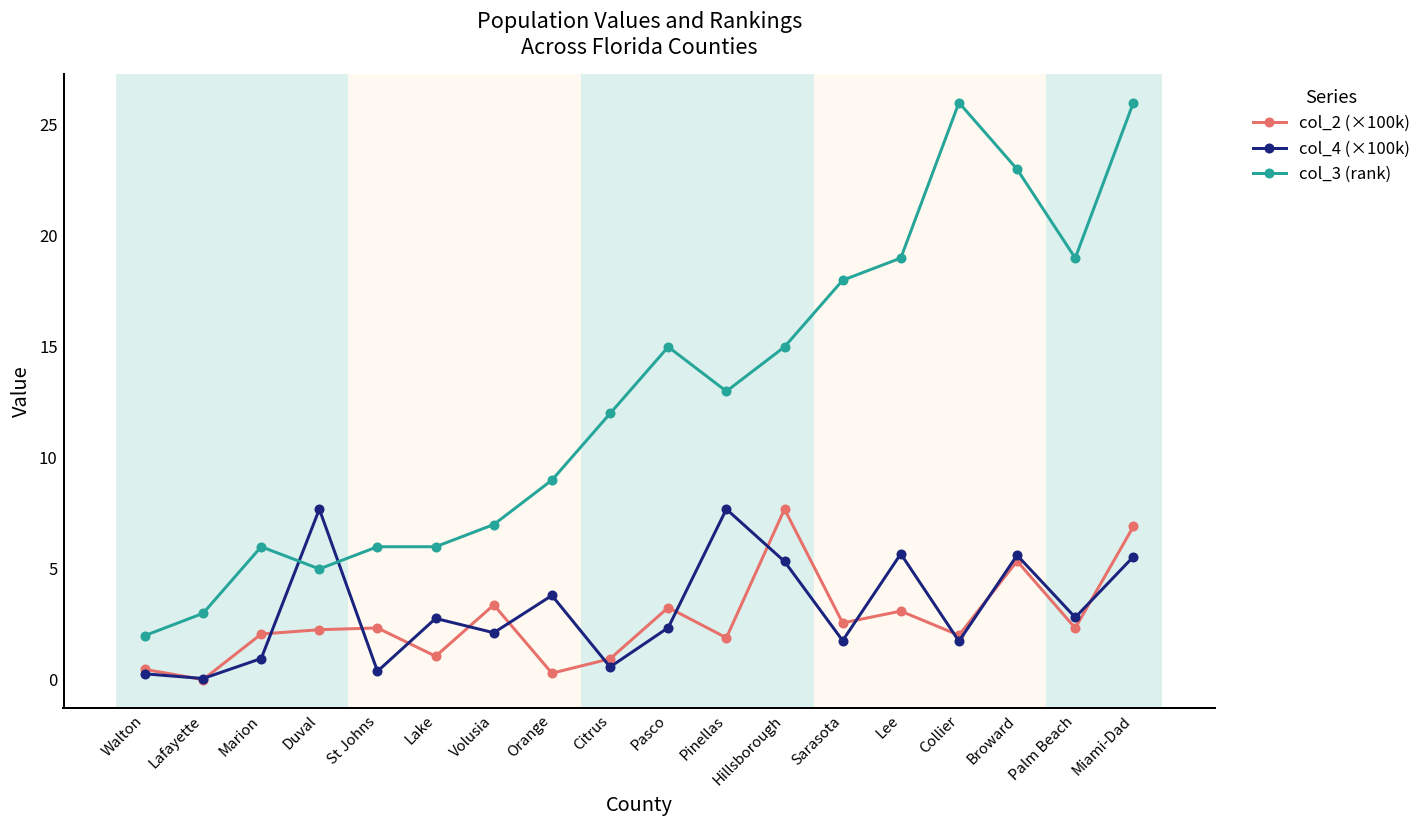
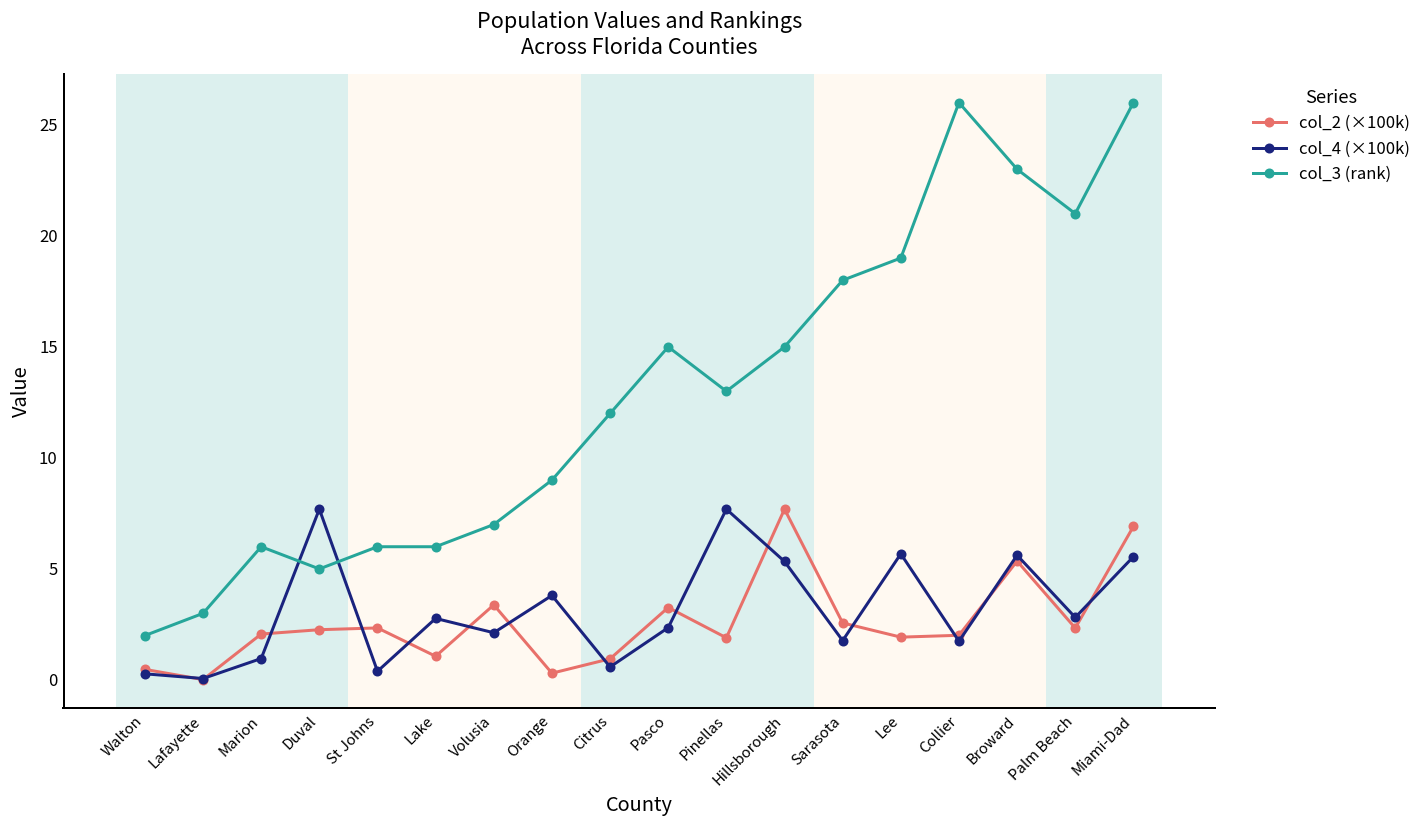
col_2 (×100k), Lee: 3.1 -> 1.9
col_3 (rank), Palm Beach: 19 -> 21
